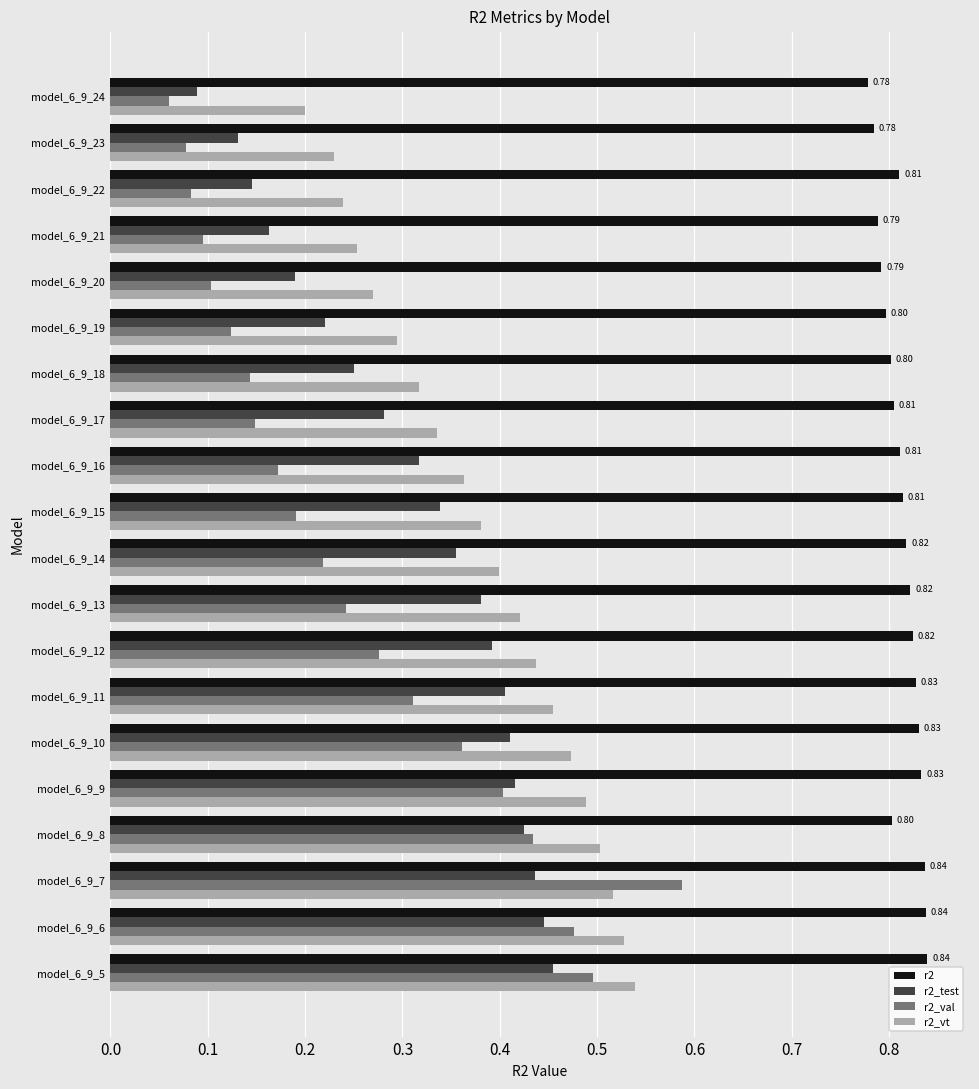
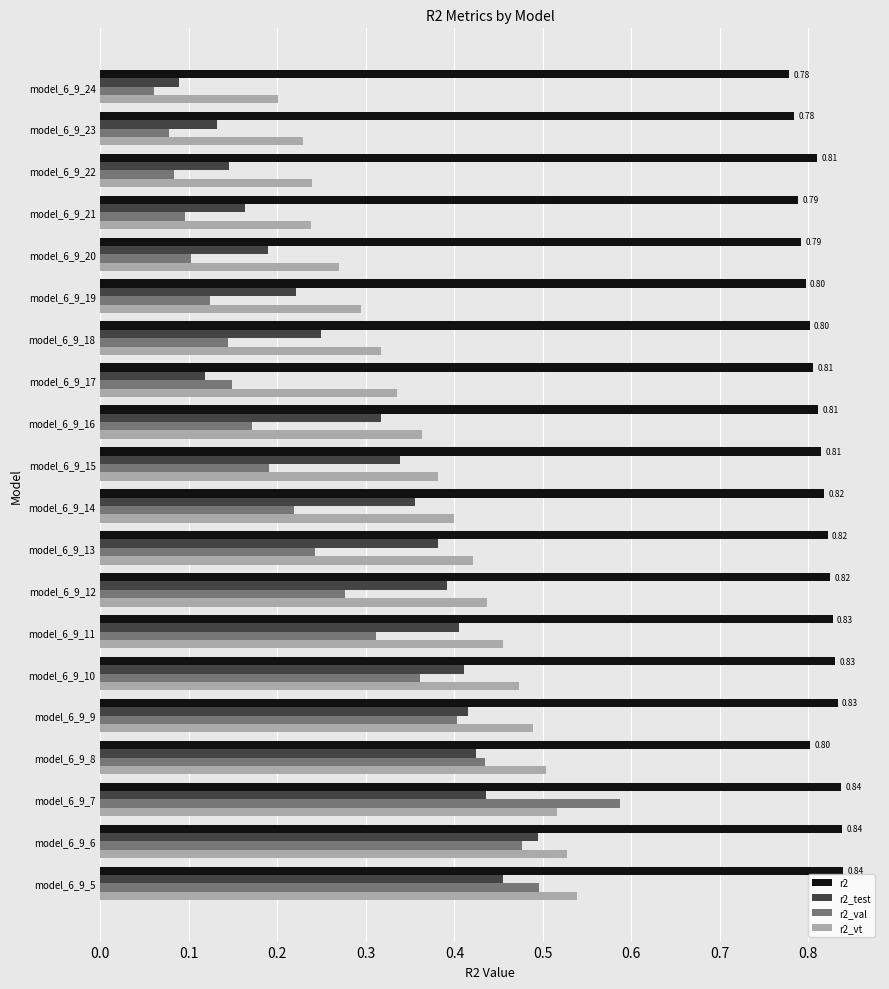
r2_vt, model_6_9_21: 0.25 -> 0.24
r2_test, model_6_9_17: 0.28 -> 0.12
r2_test, model_6_9_6: 0.44 -> 0.49
